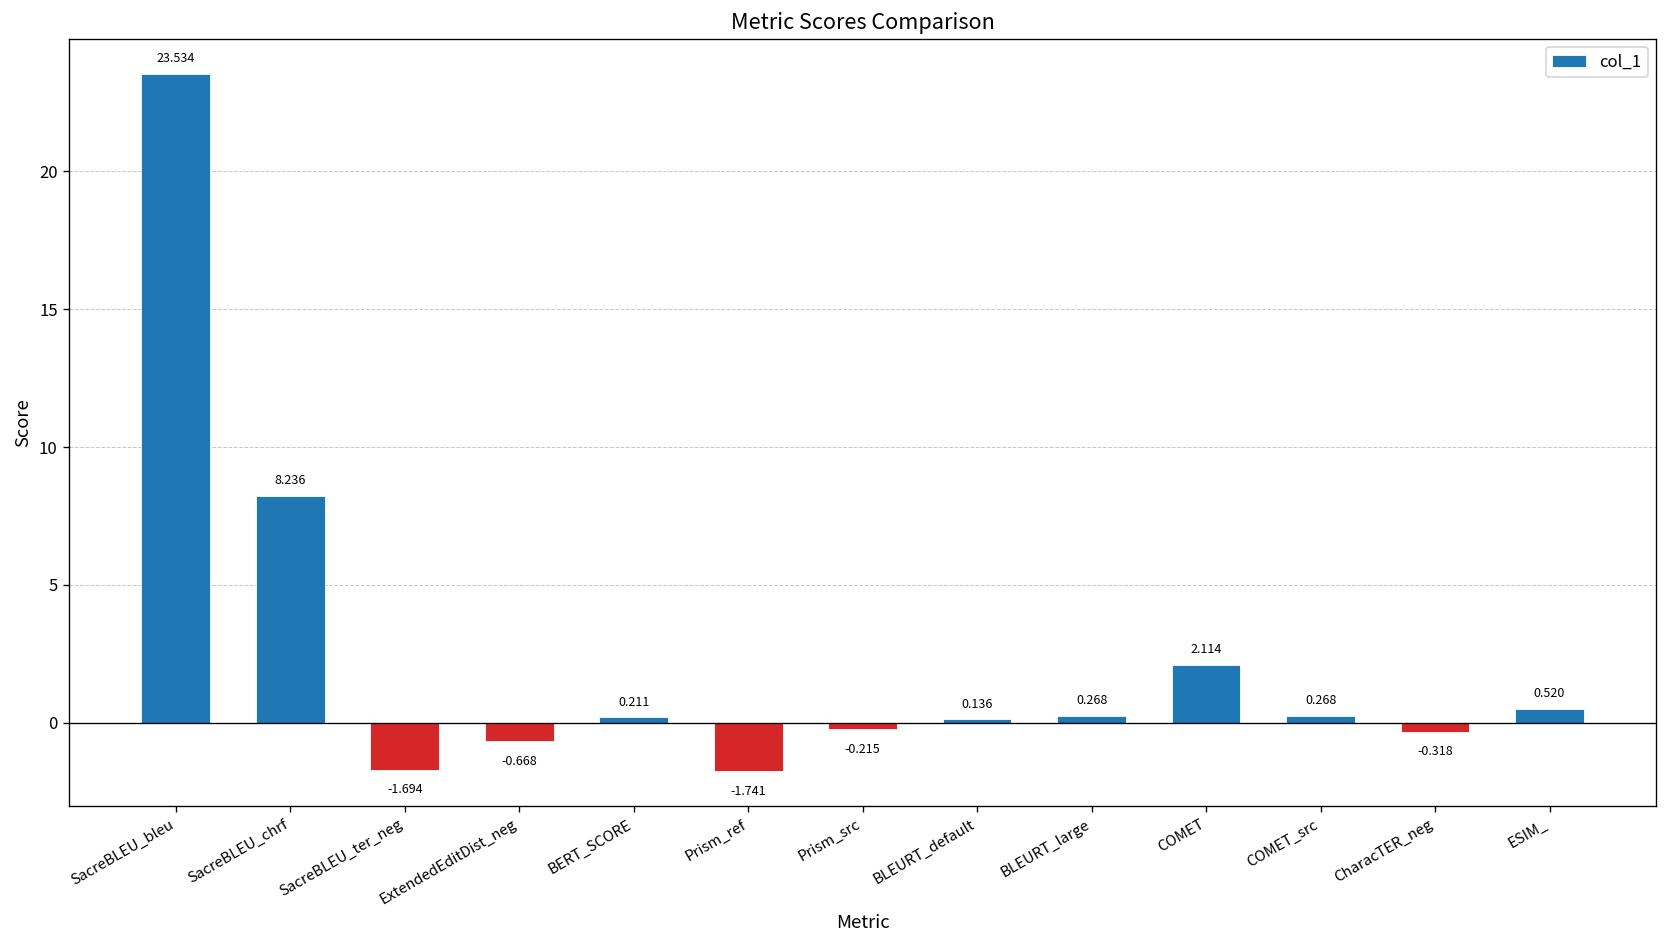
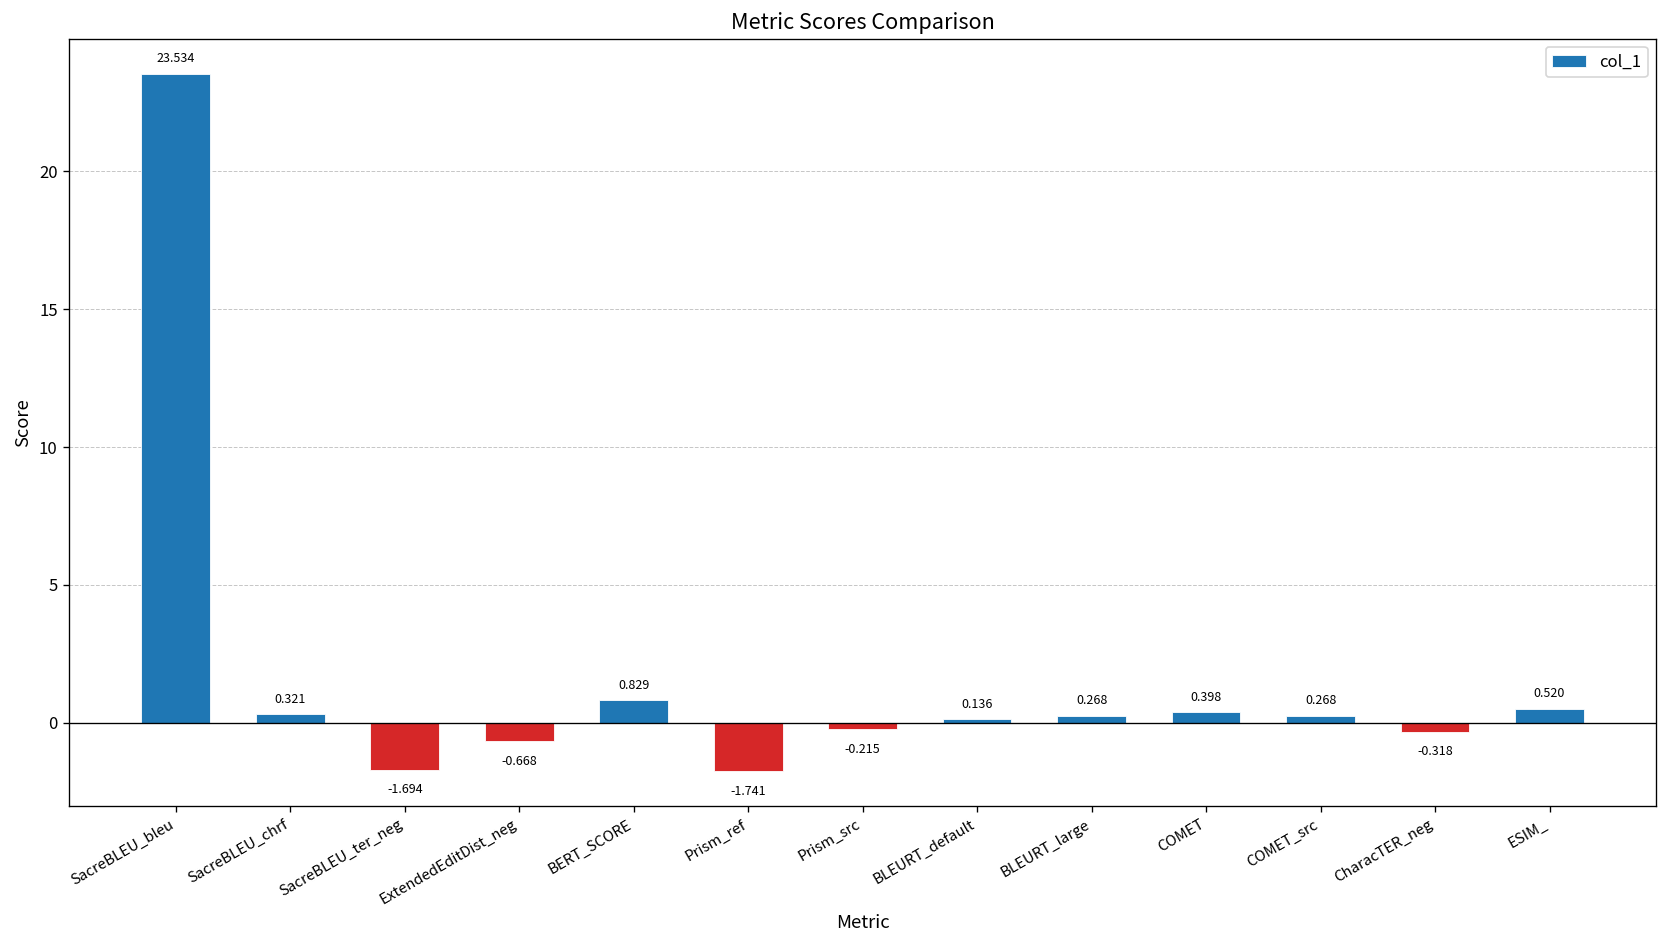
SacreBLEU_chrf: 8.236 -> 0.321
BERT_SCORE: 0.211 -> 0.829
COMET: 2.114 -> 0.398
